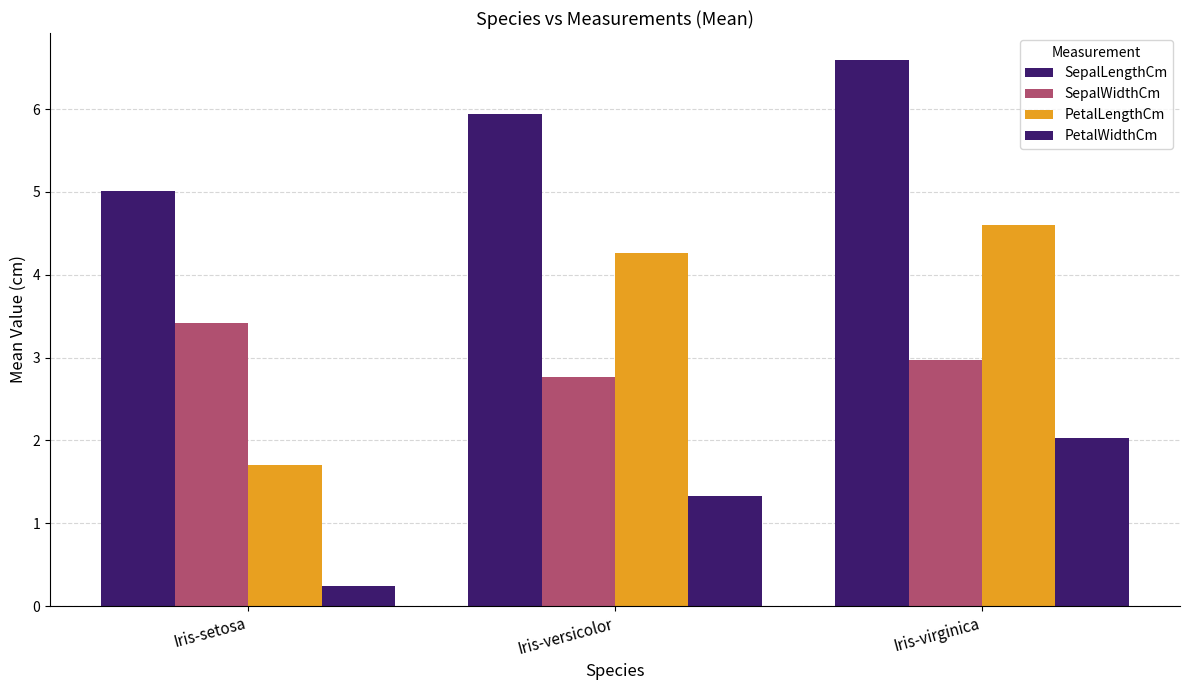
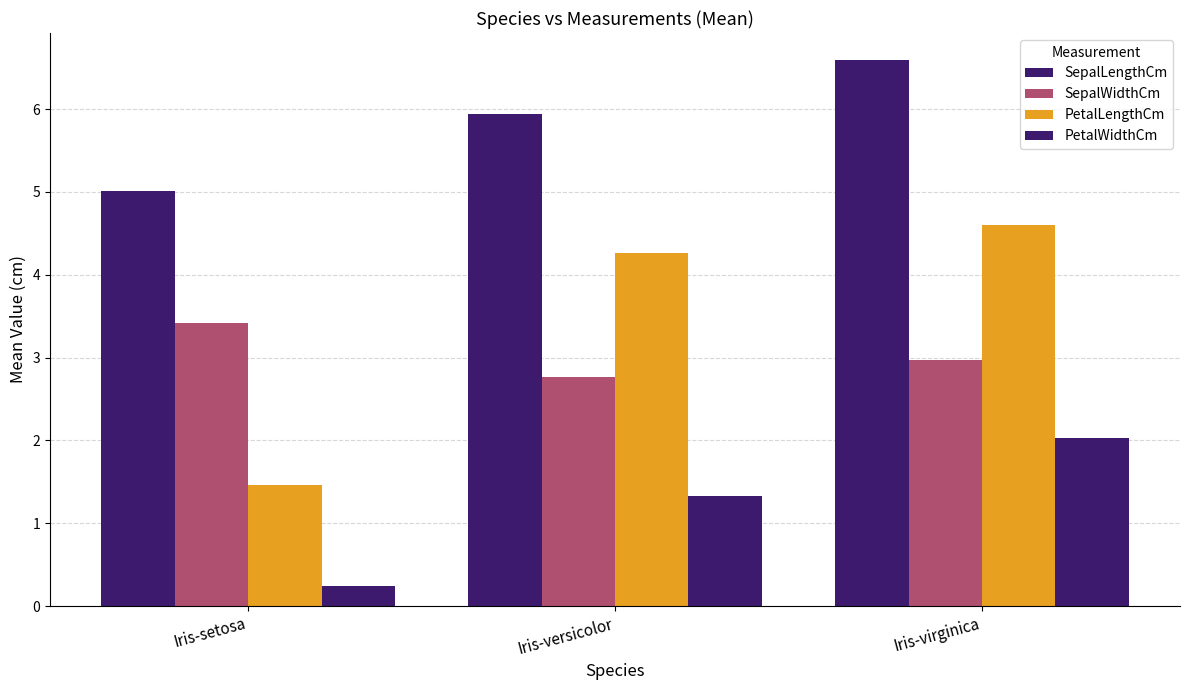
PetalLengthCm, Iris-setosa: 1.7 -> 1.5
